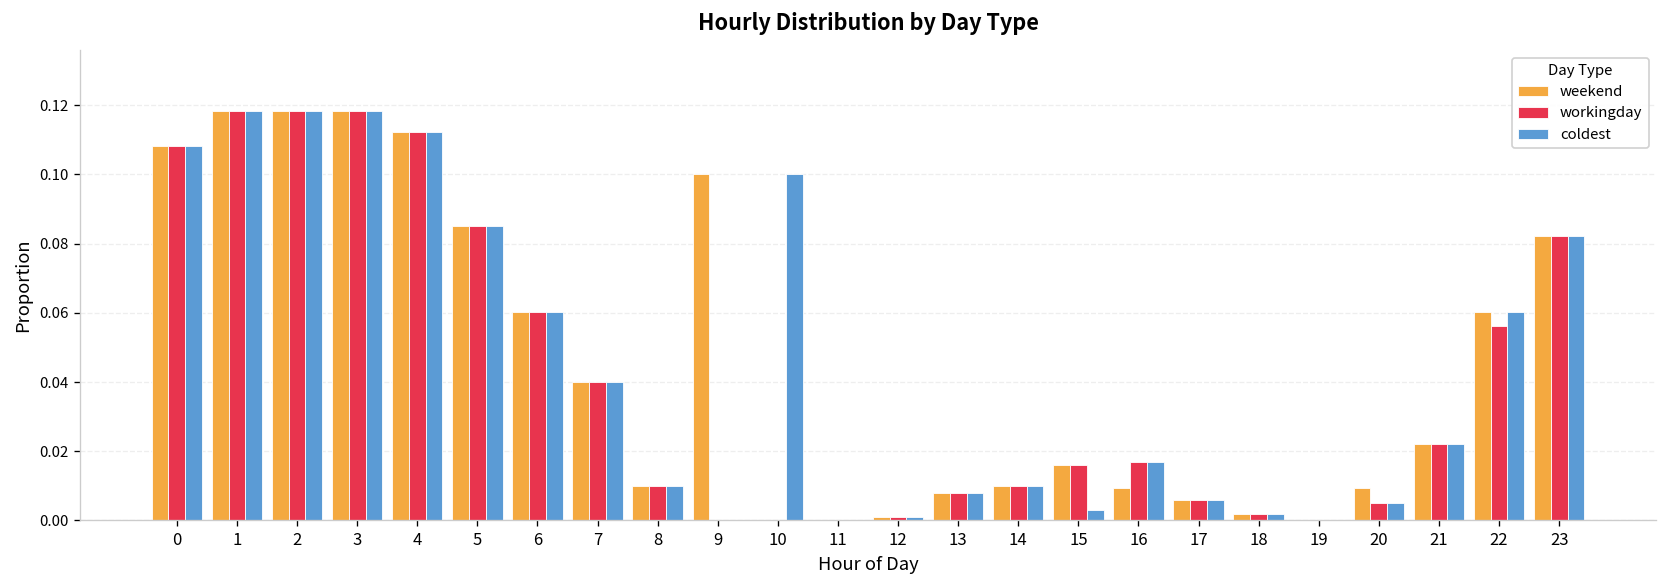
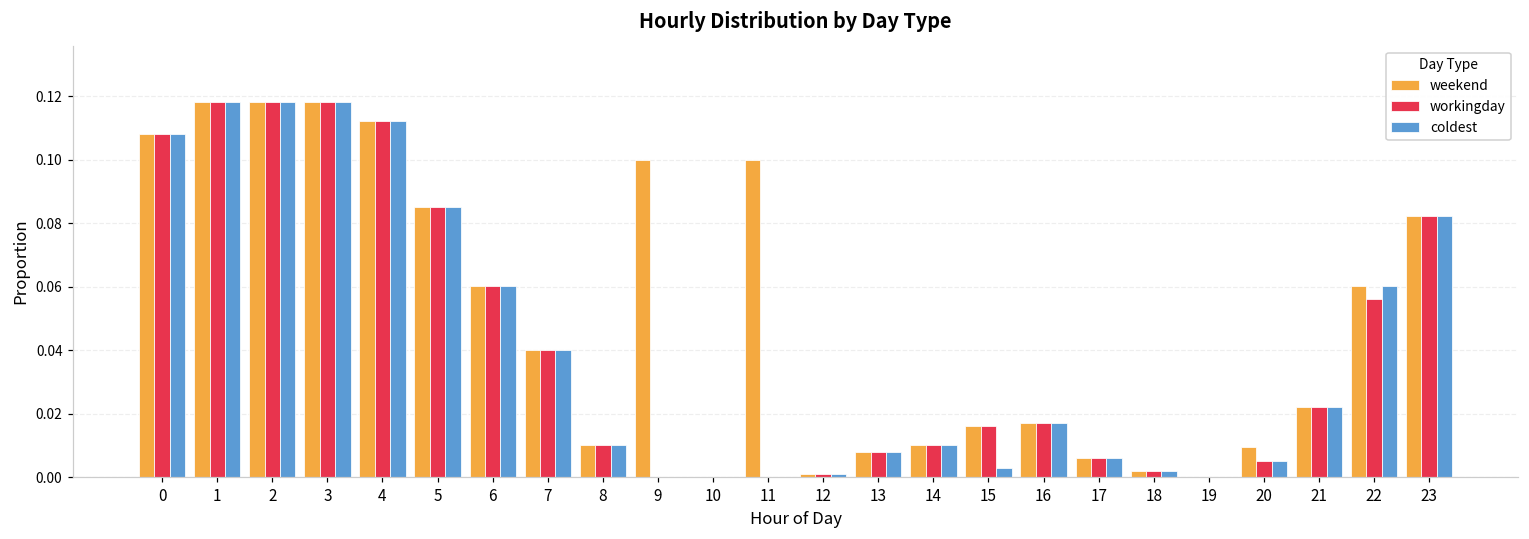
coldest, 10: 0.1 -> 0.0
weekend, 11: 0.0 -> 0.1
weekend, 16: 0.009 -> 0.017
